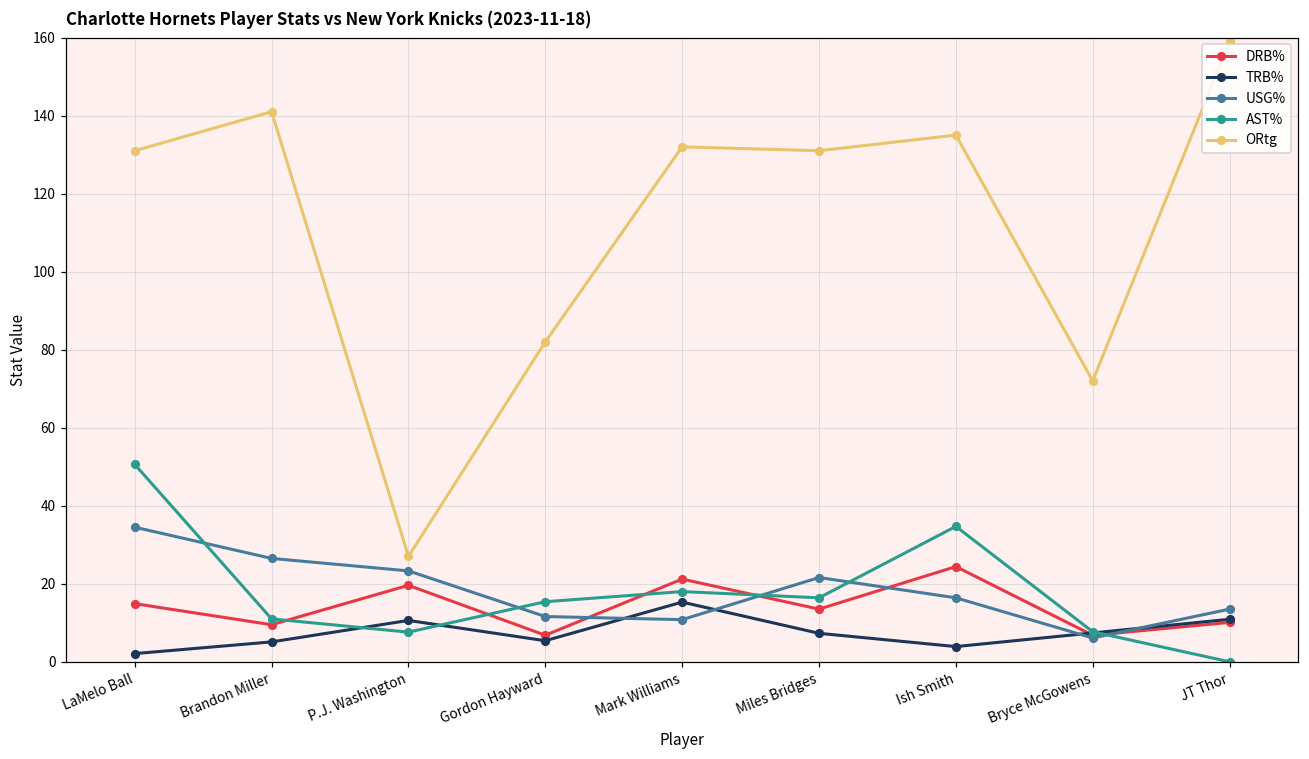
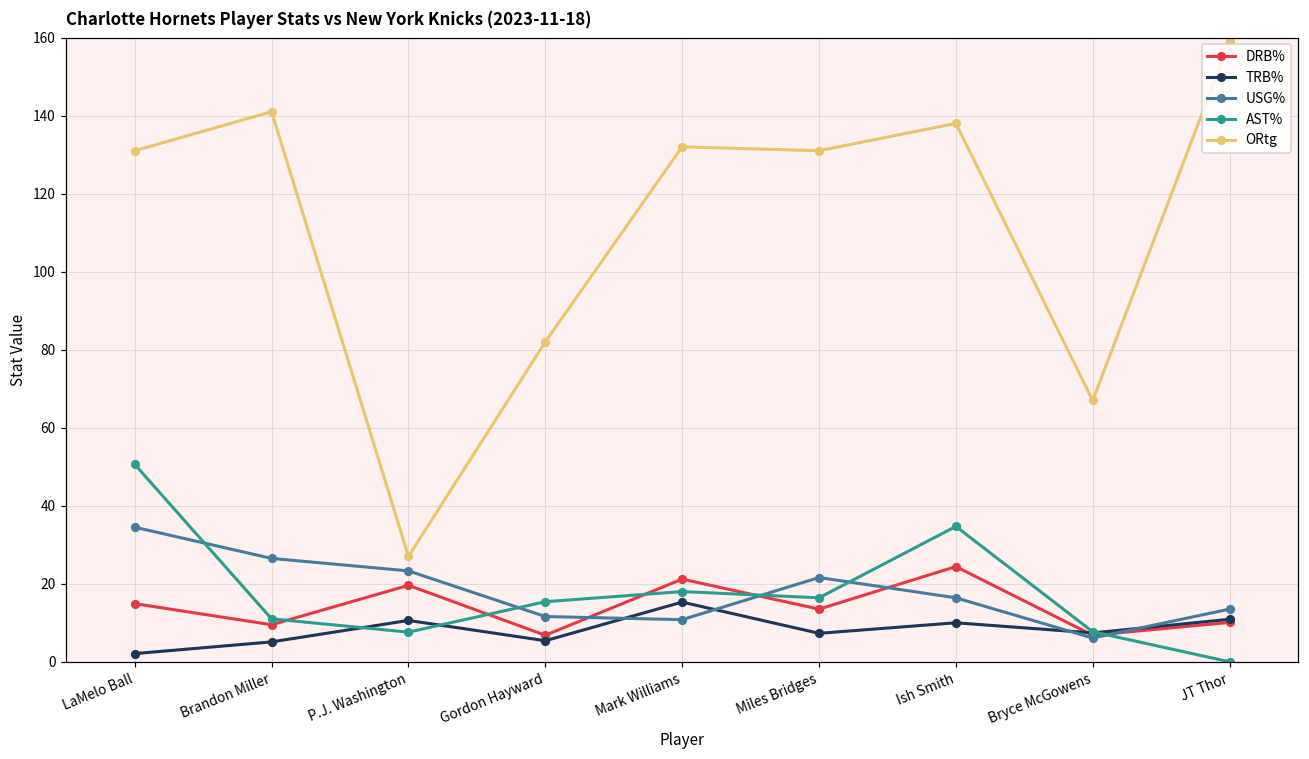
TRB%, Ish Smith: 4 -> 10
ORtg, Ish Smith: 135 -> 138
ORtg, Bryce McGowens: 72 -> 67
